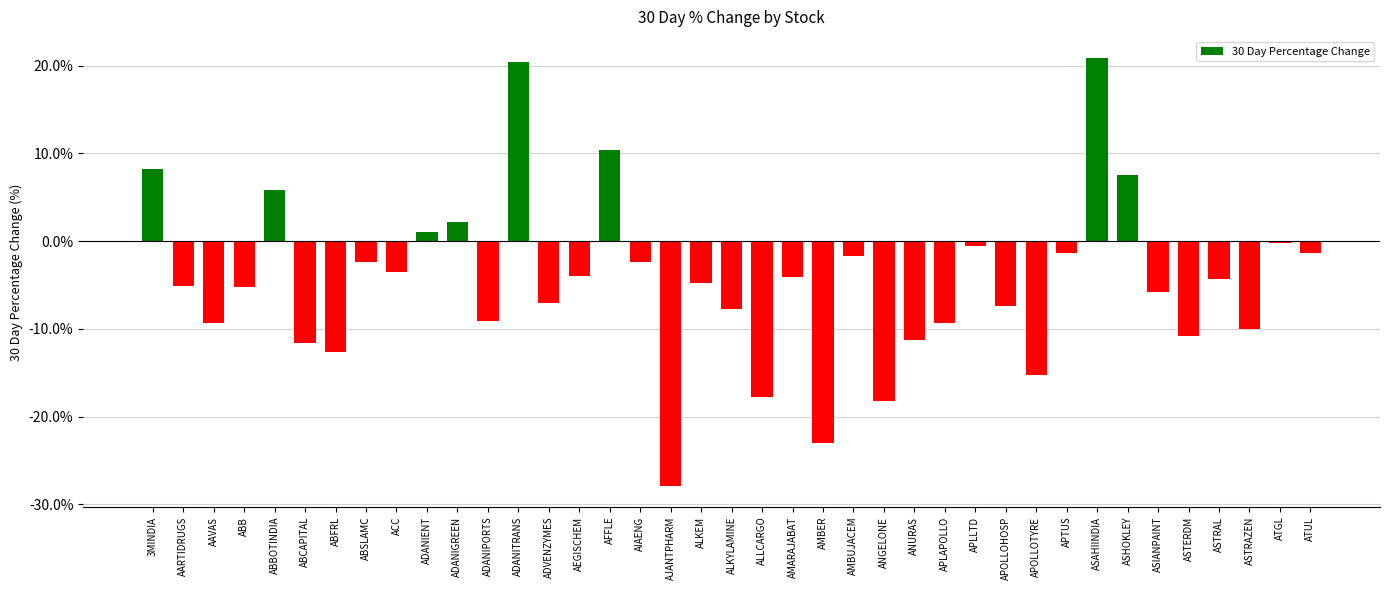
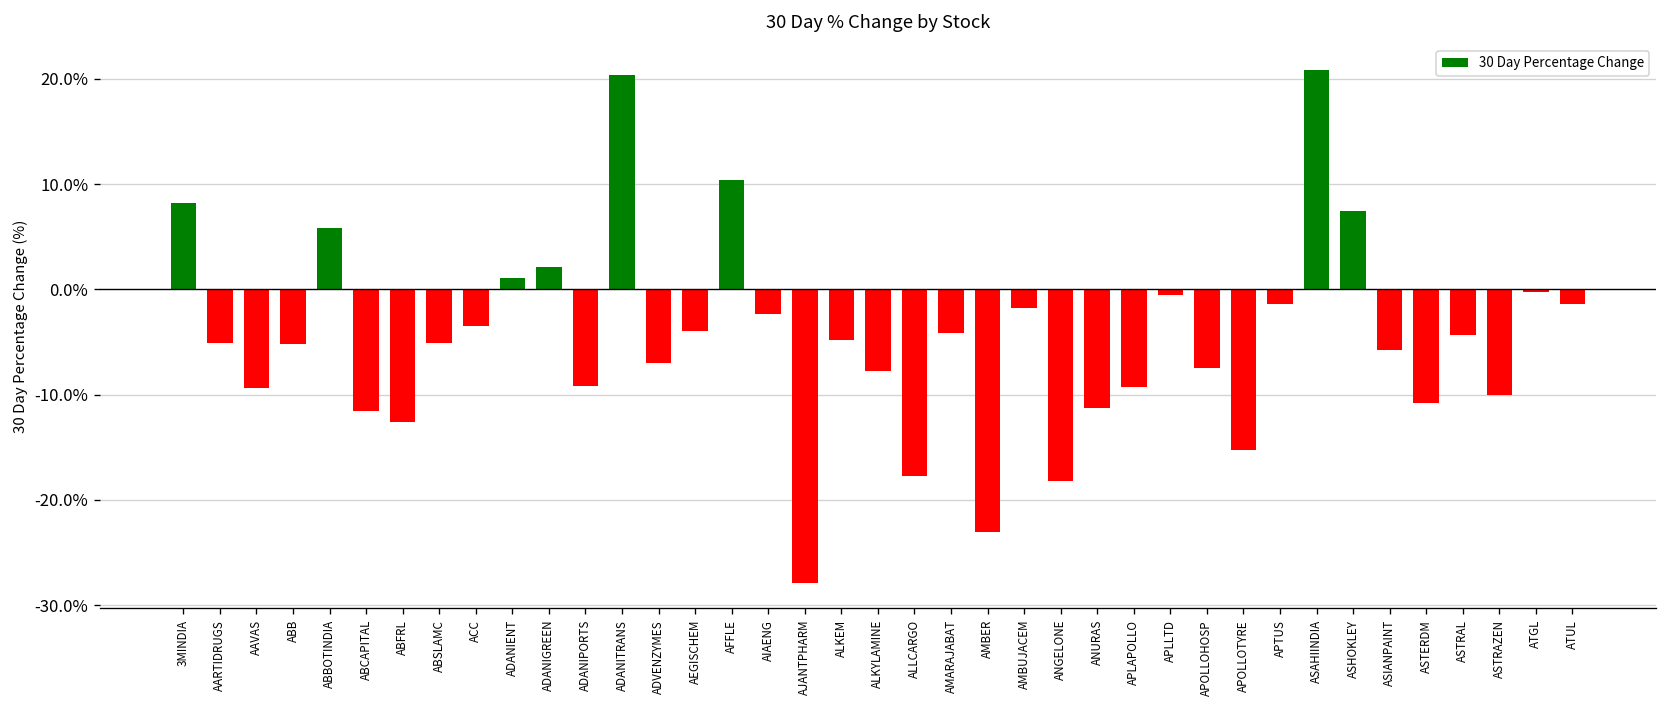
ABSLAMC: -2% -> -5%
